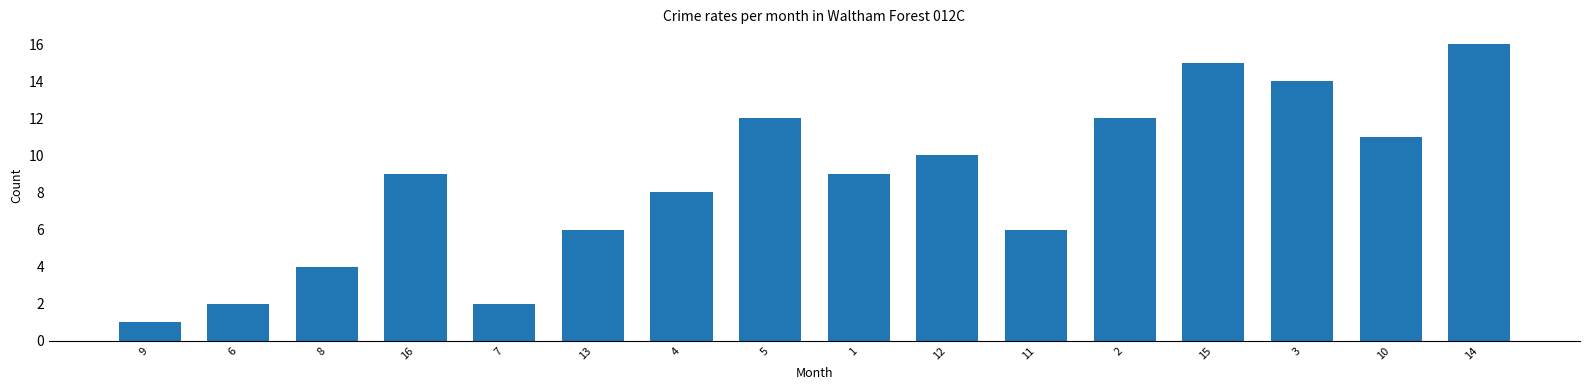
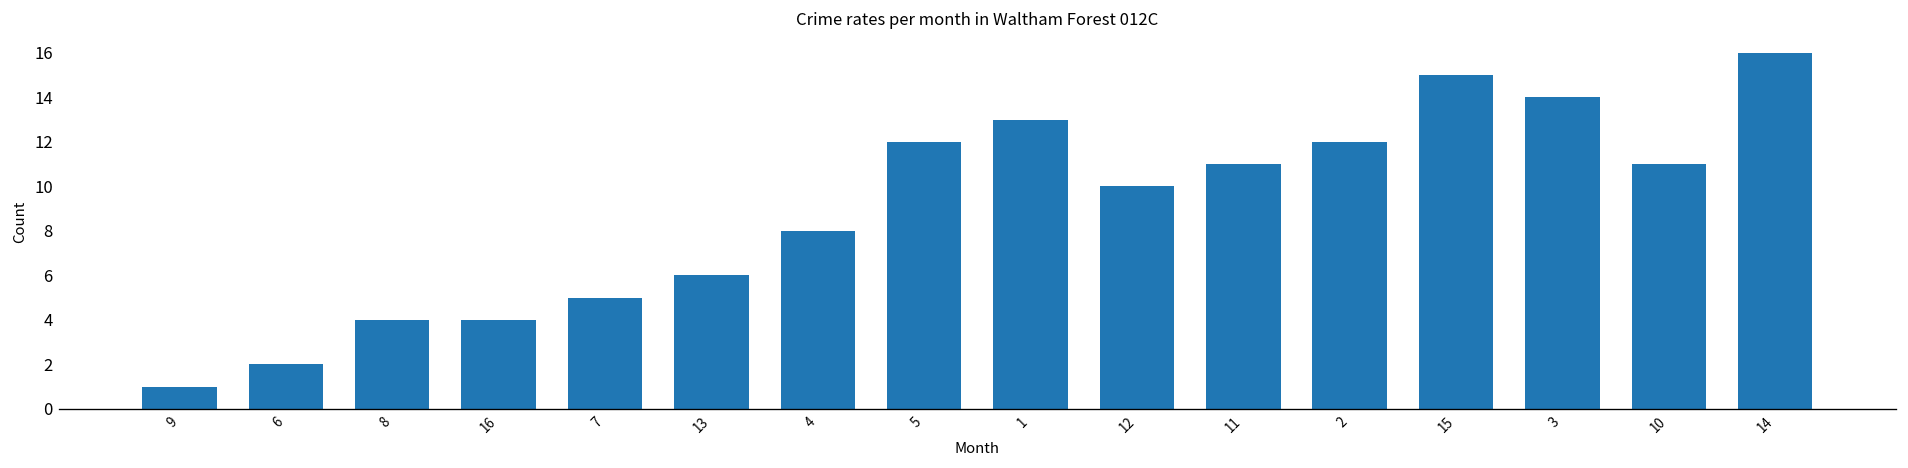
16: 9 -> 4
7: 2 -> 5
1: 9 -> 13
11: 6 -> 11
